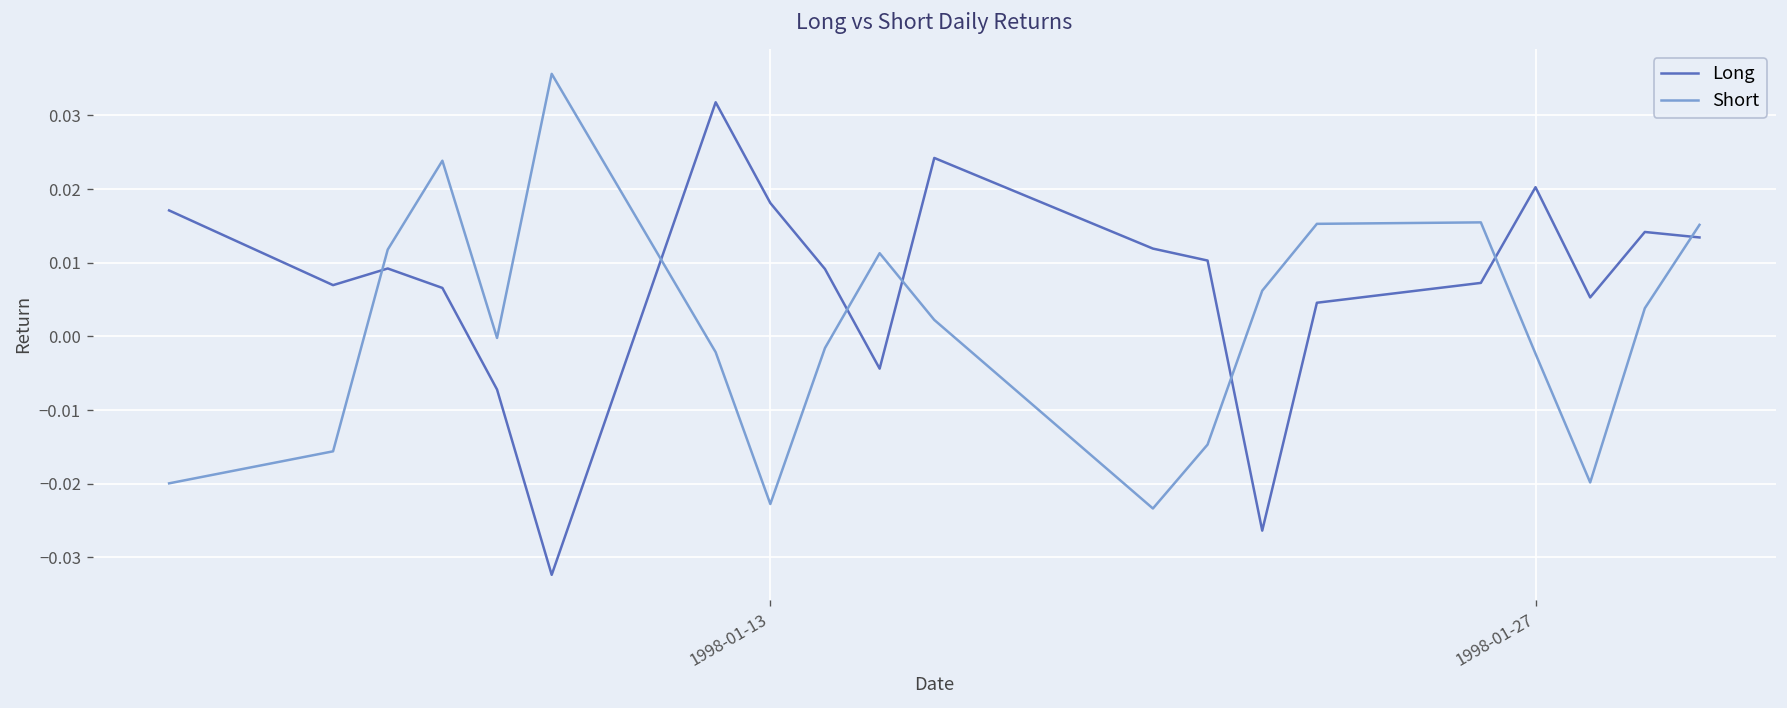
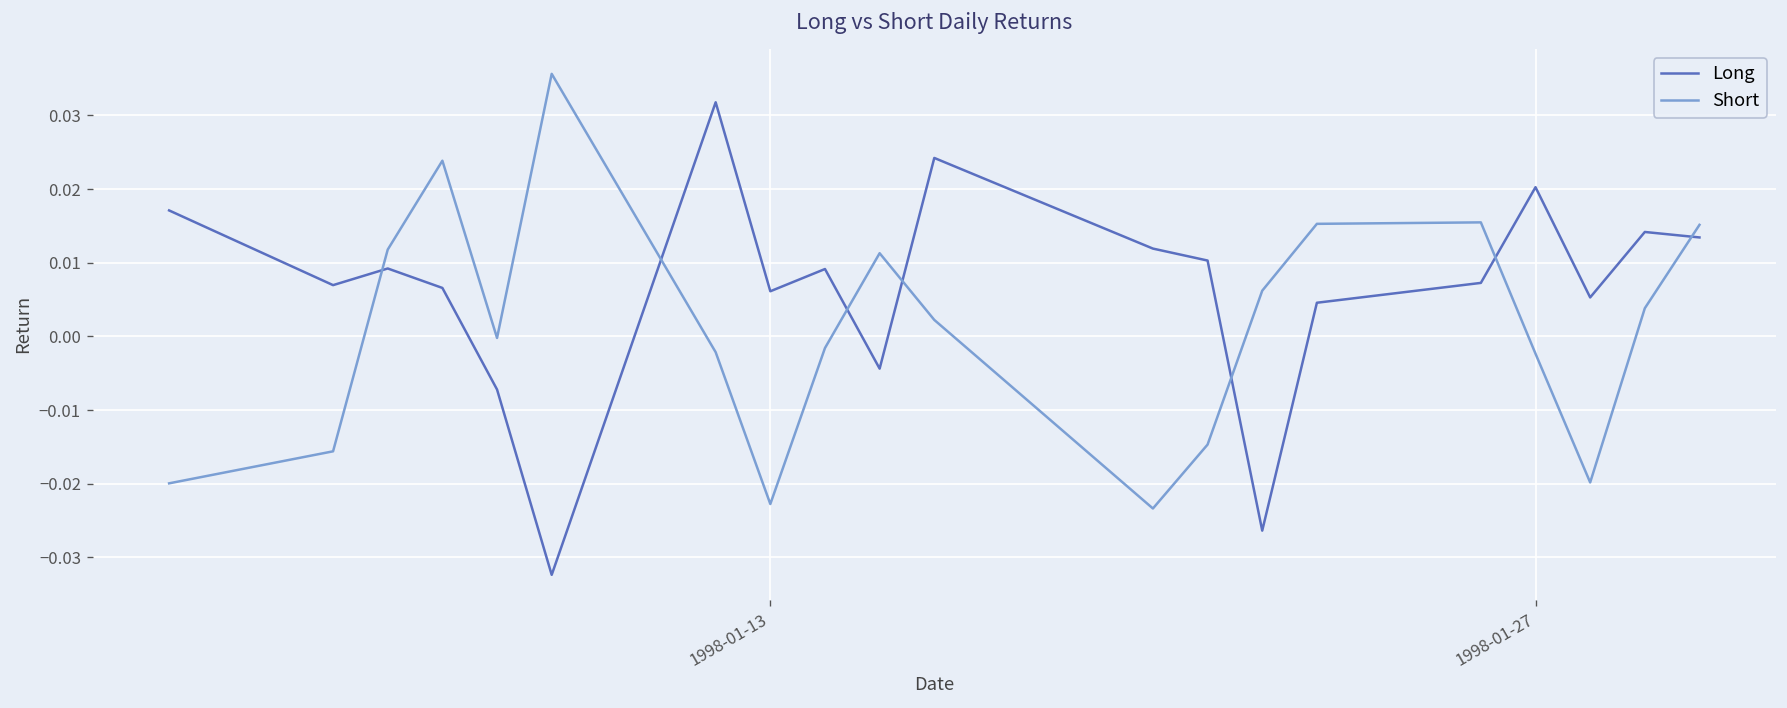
Long, 1998-01-13: 0.018 -> 0.006
